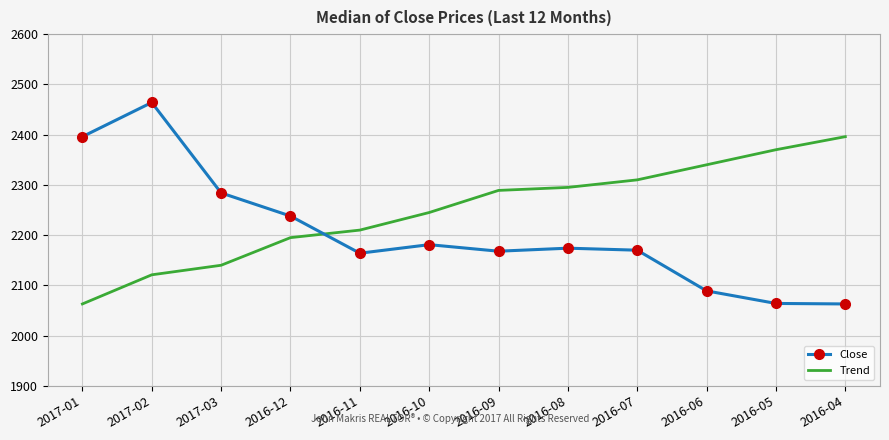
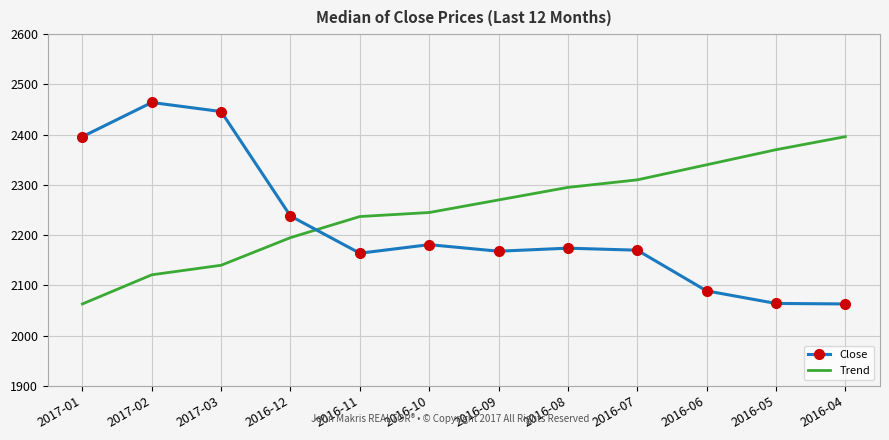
Close, 2017-03: 2280 -> 2450
Trend, 2016-11: 2210 -> 2240
Trend, 2016-09: 2290 -> 2270
